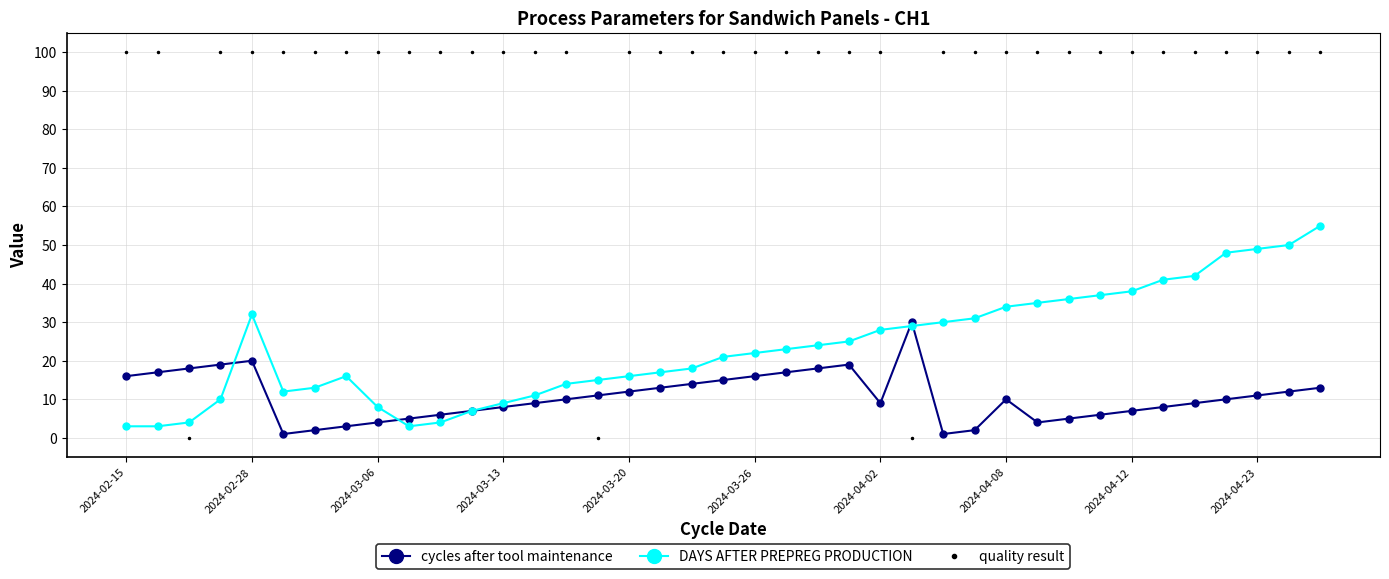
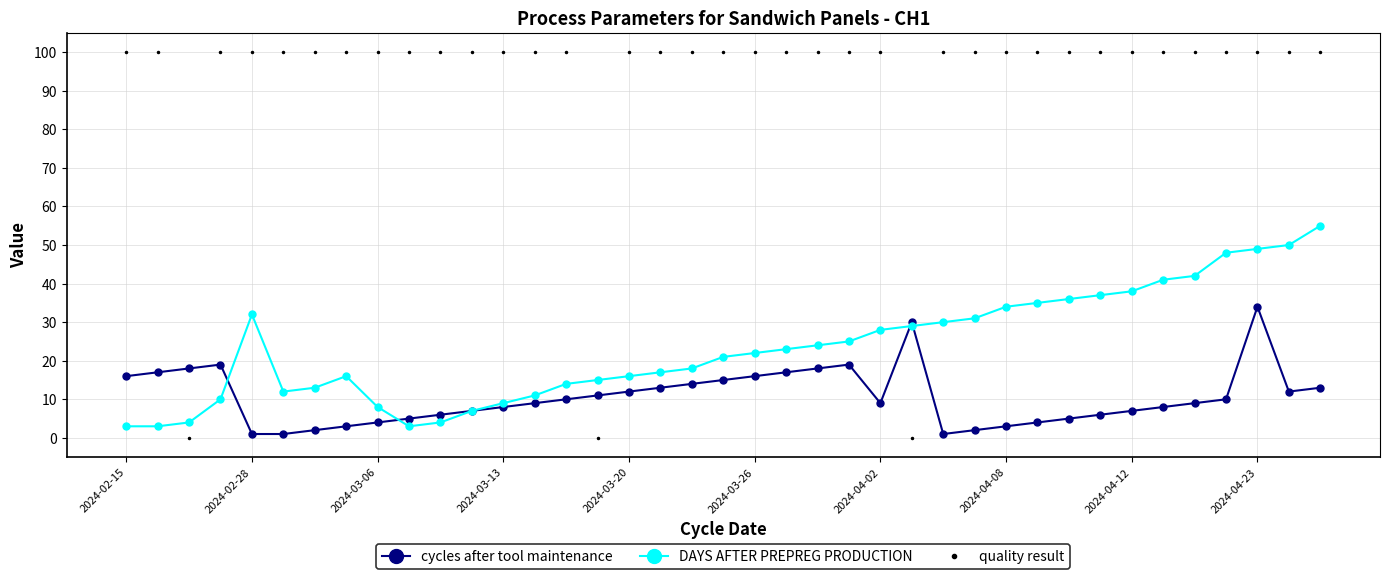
cycles after tool maintenance, 2024-02-28: 20 -> 1
cycles after tool maintenance, 2024-04-08: 10 -> 3
cycles after tool maintenance, 2024-04-23: 11 -> 34
